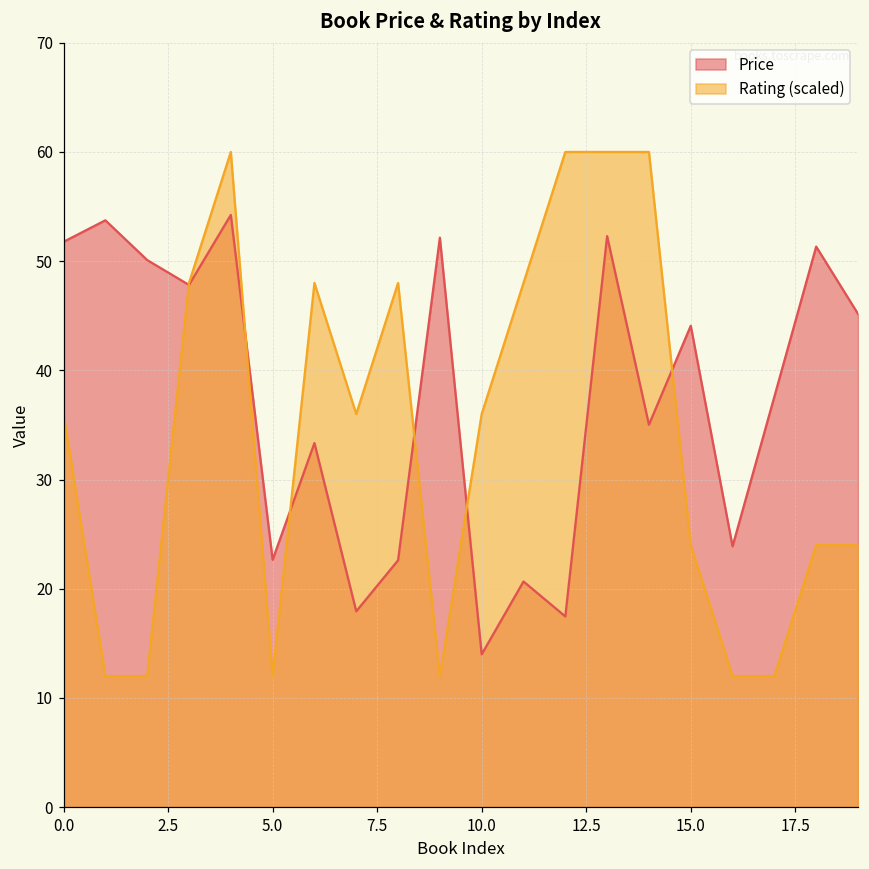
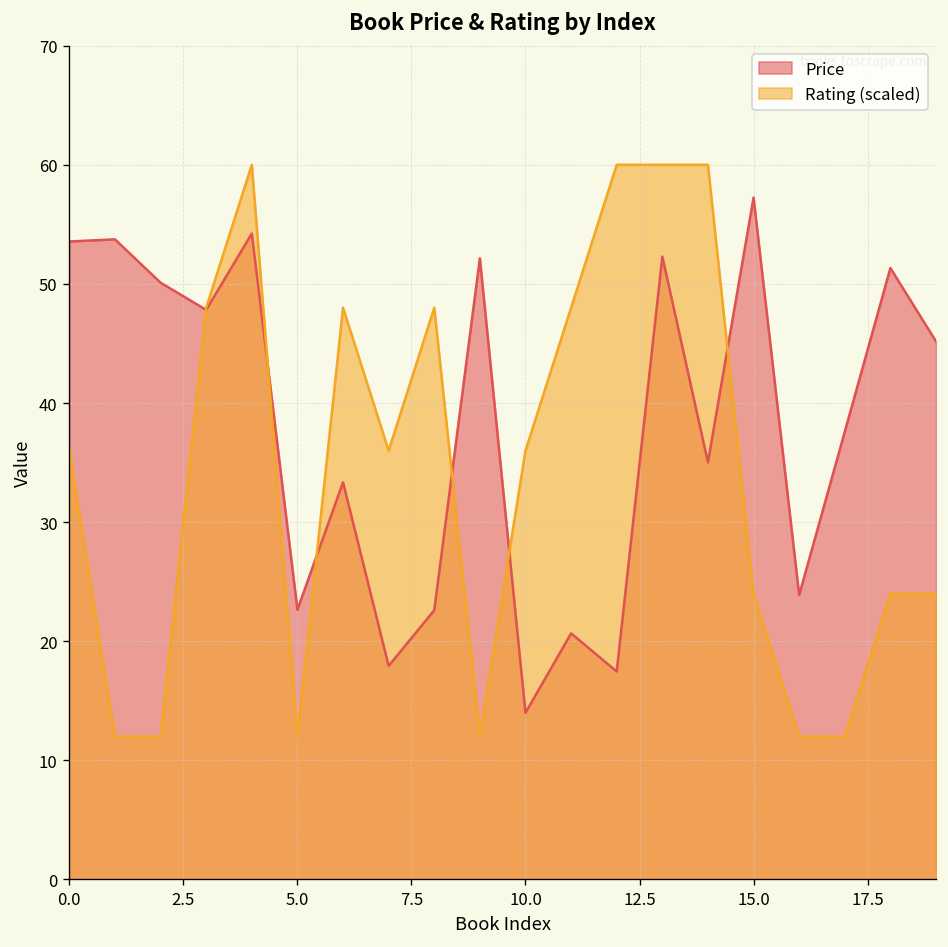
Price, 0.0: 52 -> 54
Price, 15.0: 44 -> 57
